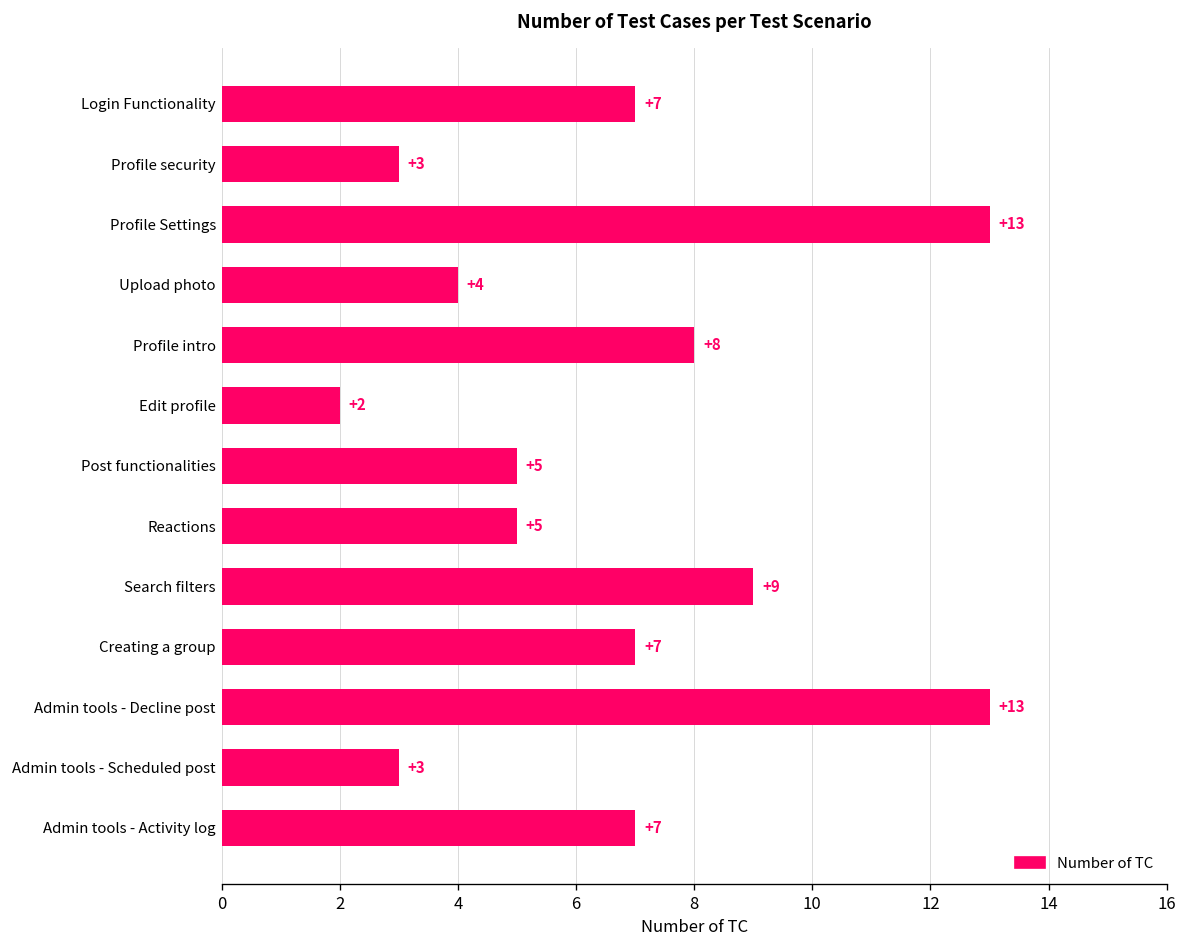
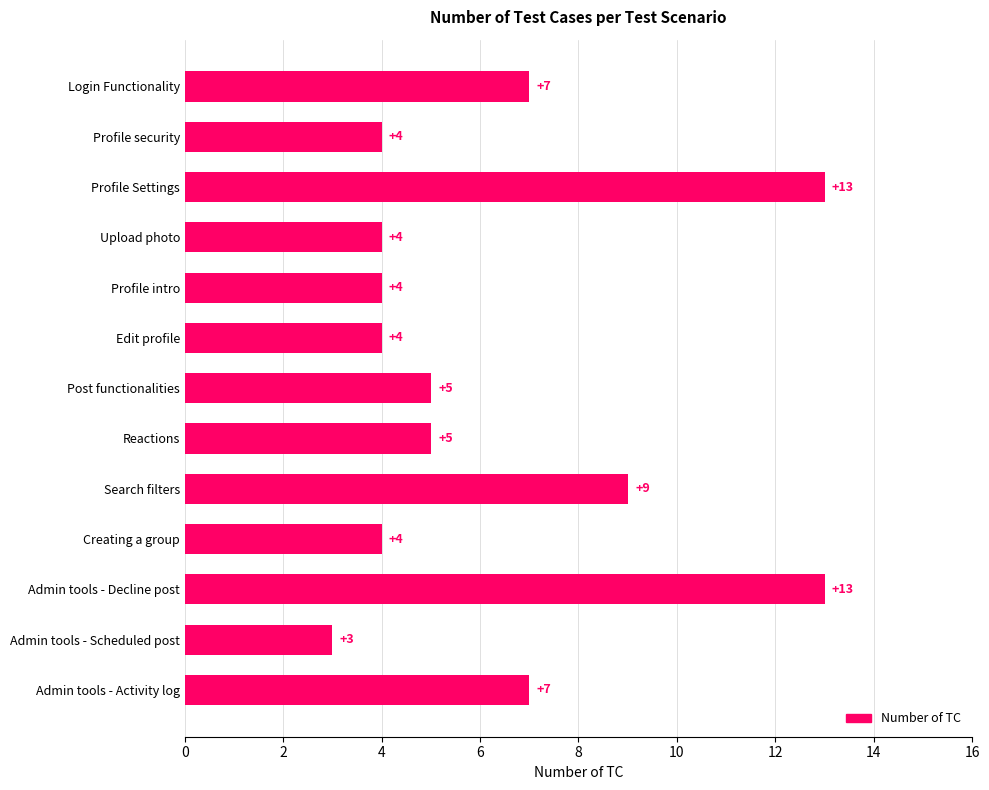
Profile security: +3 -> +4
Profile intro: +8 -> +4
Edit profile: +2 -> +4
Creating a group: +7 -> +4
